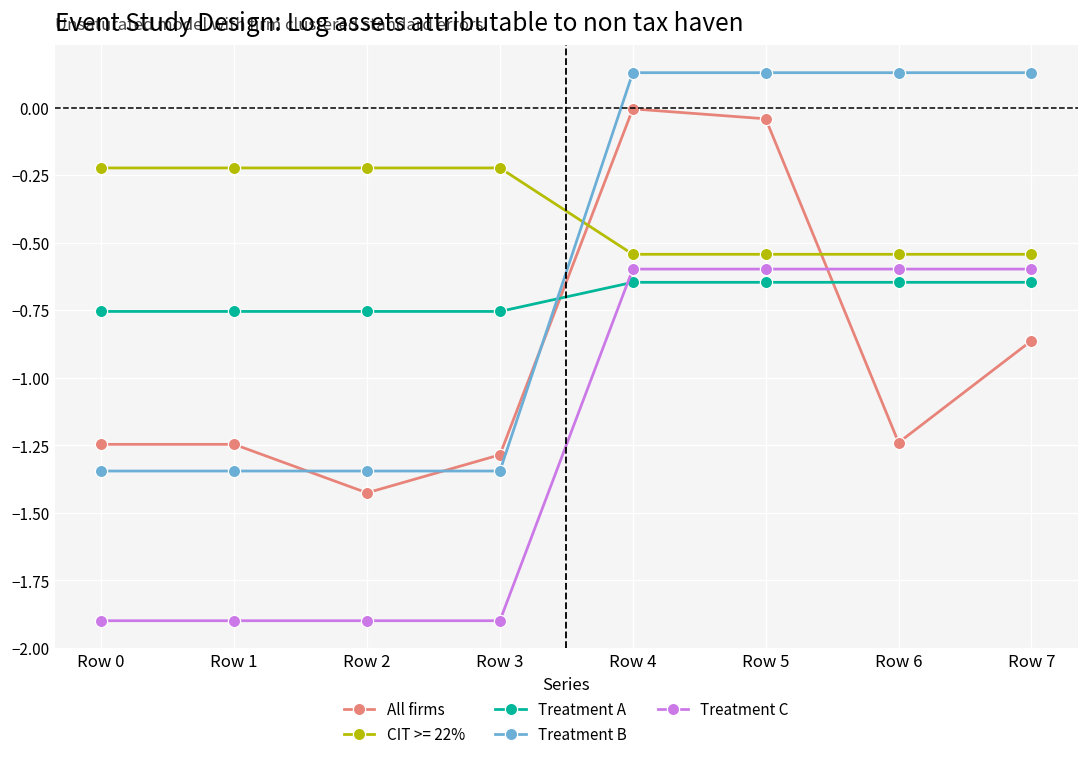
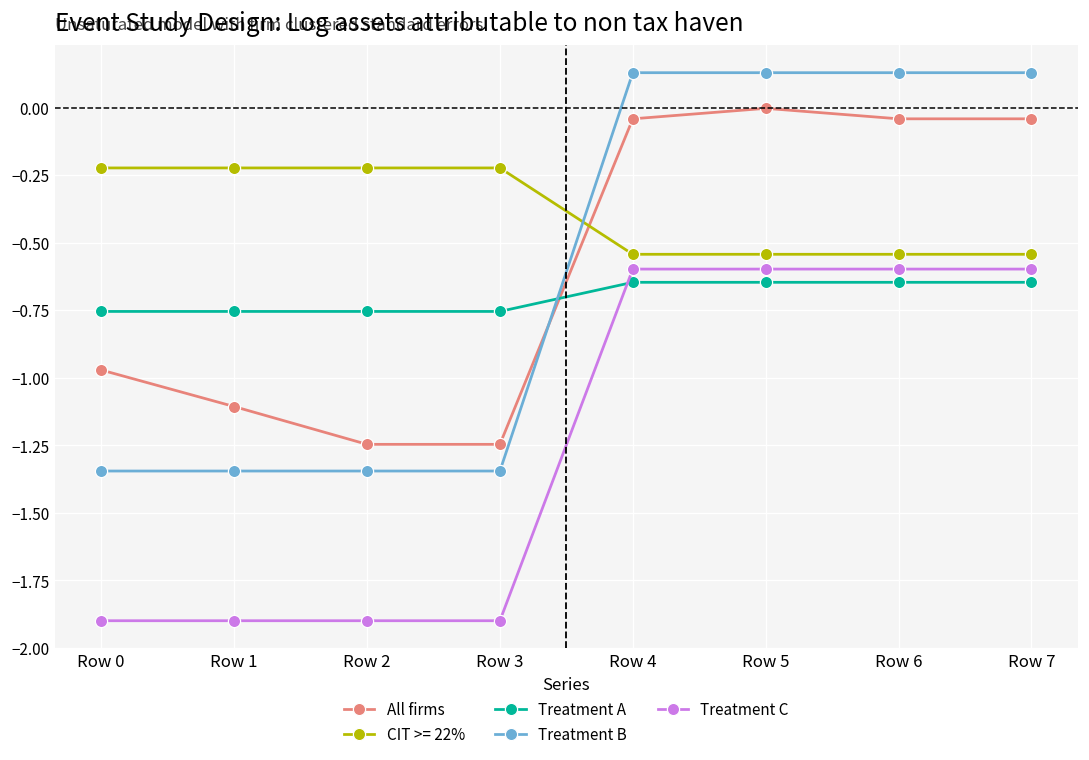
All firms, Row 0: -1.25 -> -0.97
All firms, Row 1: -1.25 -> -1.11
All firms, Row 2: -1.43 -> -1.25
All firms, Row 3: -1.29 -> -1.25
All firms, Row 4: -0.01 -> -0.04
All firms, Row 5: -0.04 -> 0.00
All firms, Row 6: -1.24 -> -0.04
All firms, Row 7: -0.86 -> -0.04
